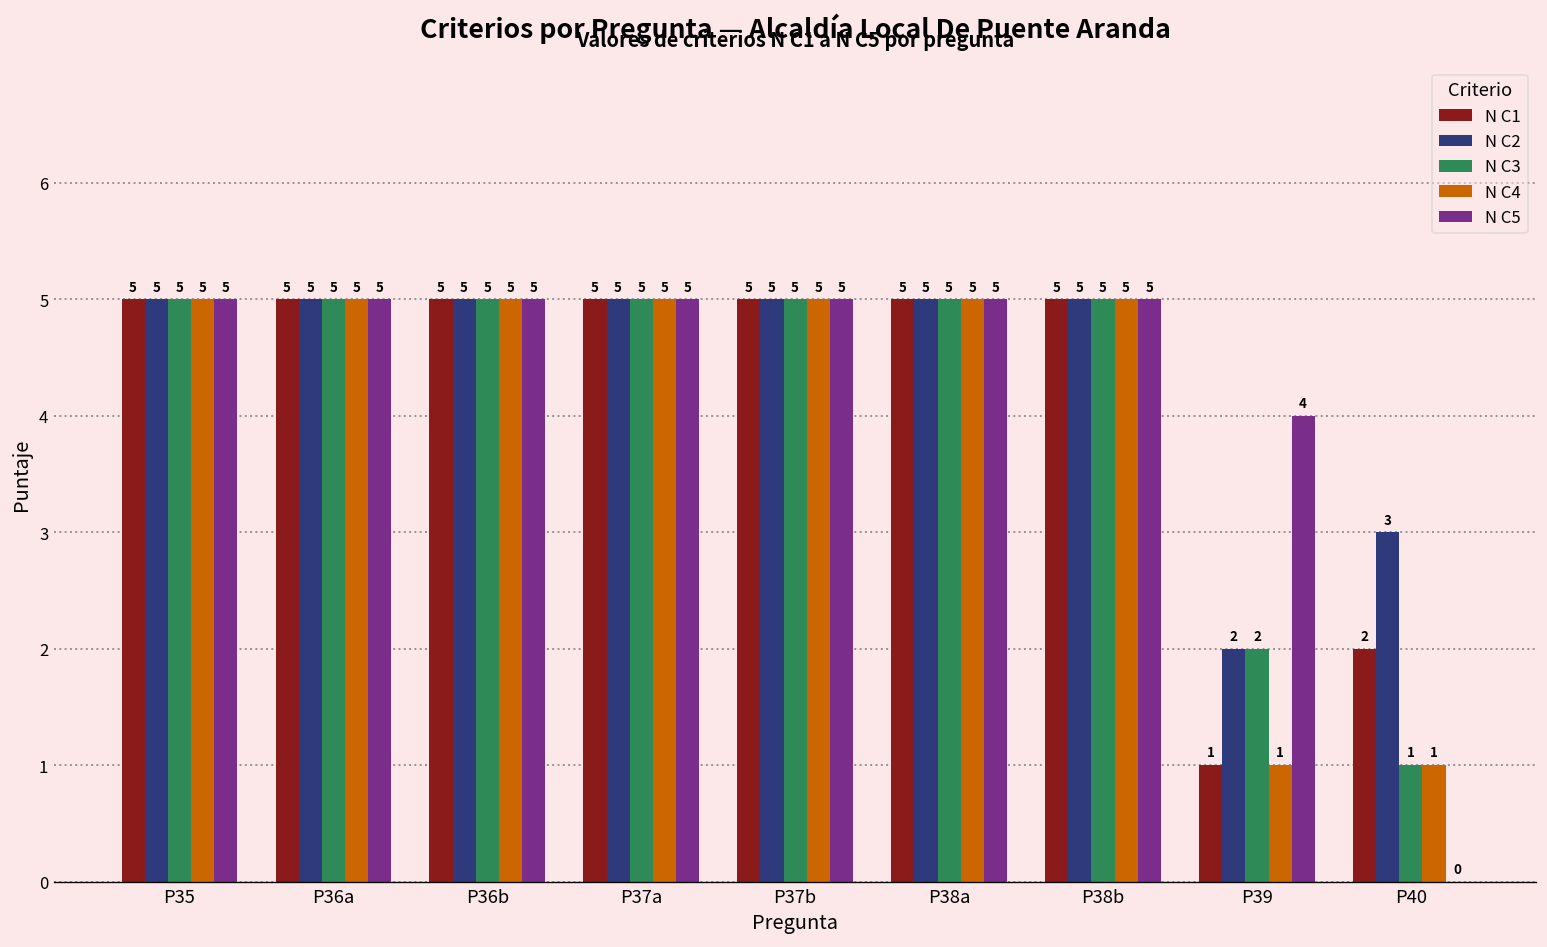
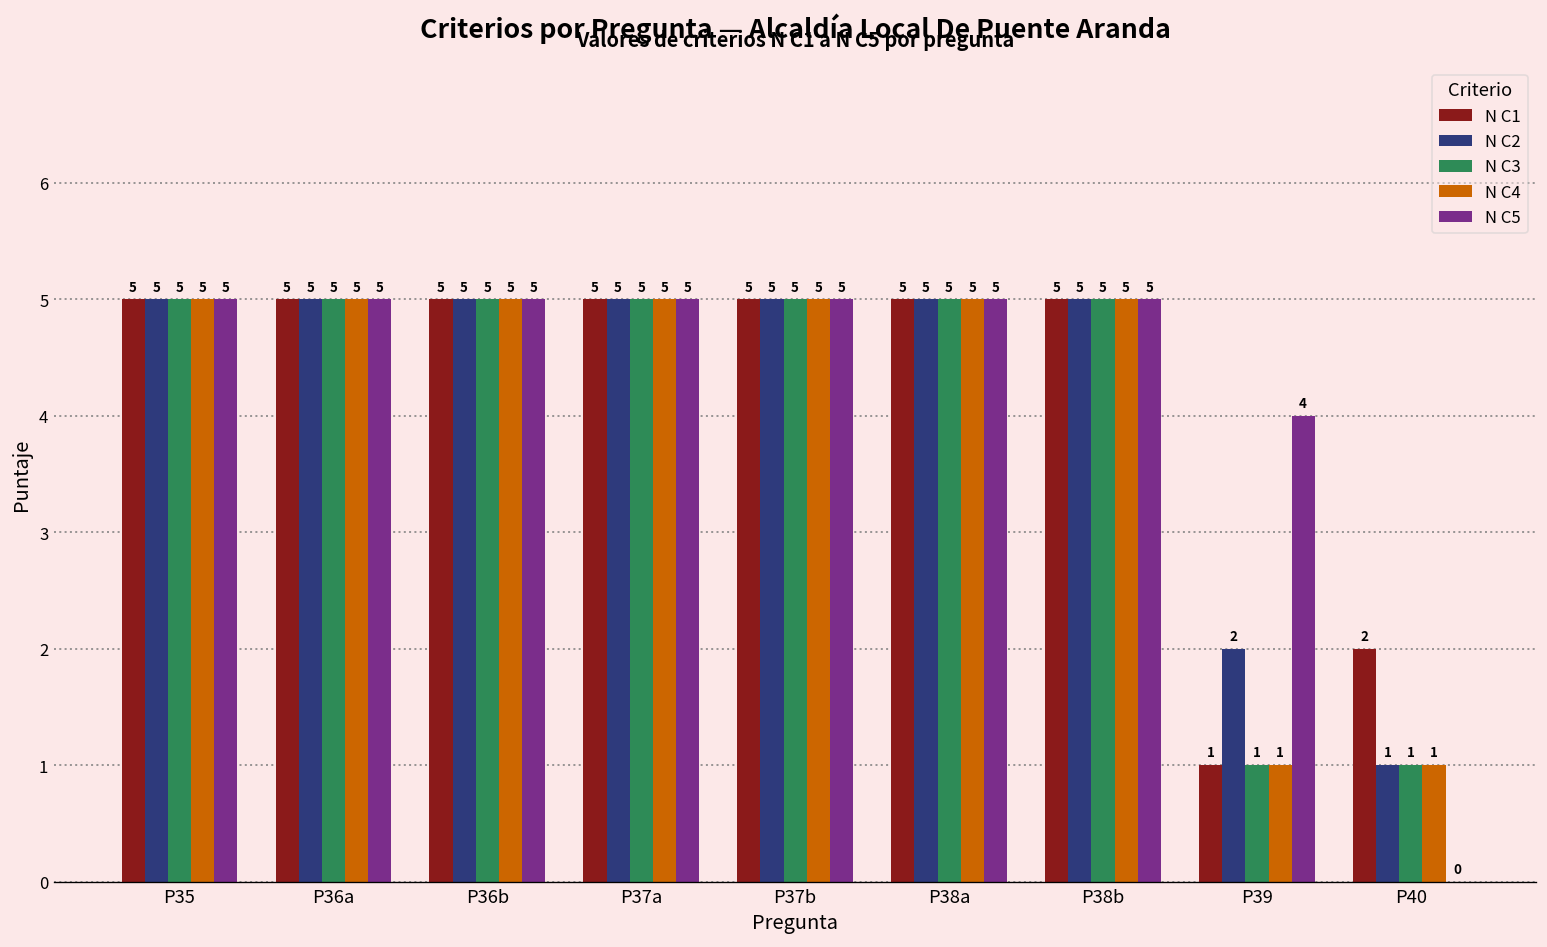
N C3, P39: 2 -> 1
N C2, P40: 3 -> 1
